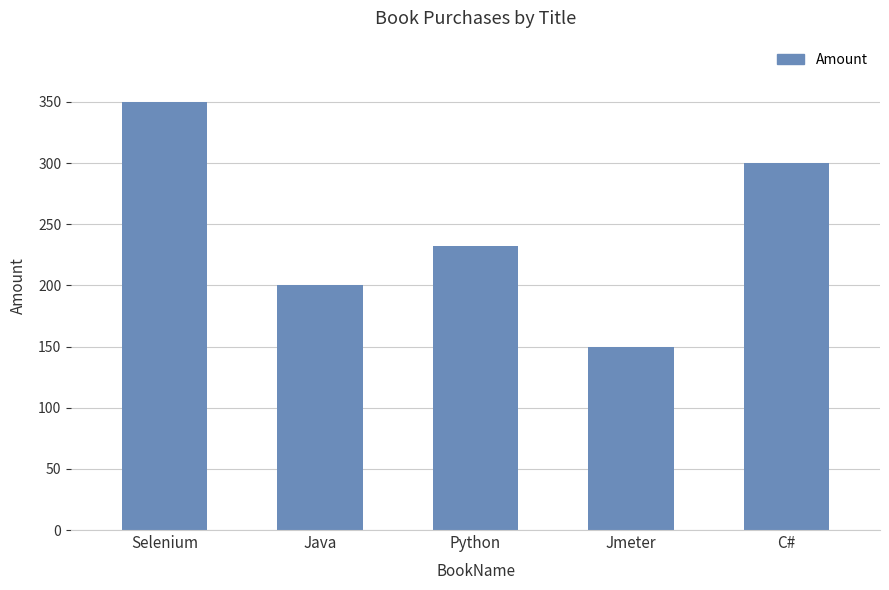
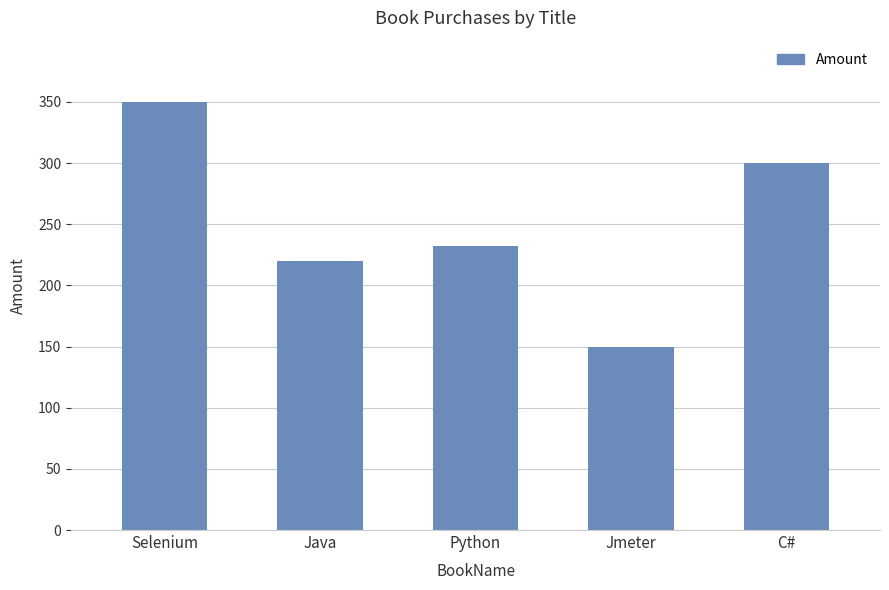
Java: 200 -> 220
